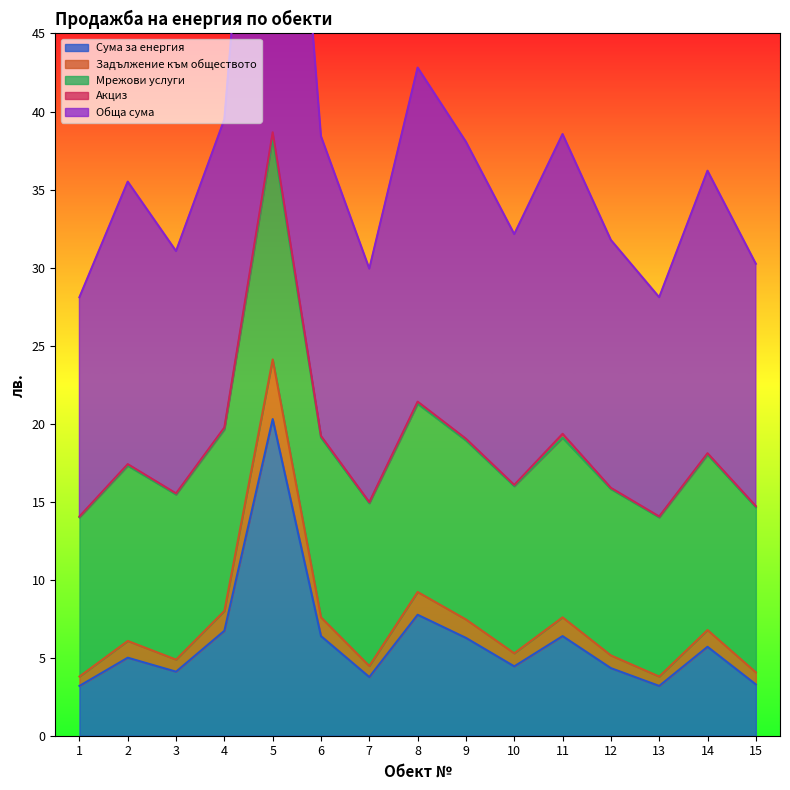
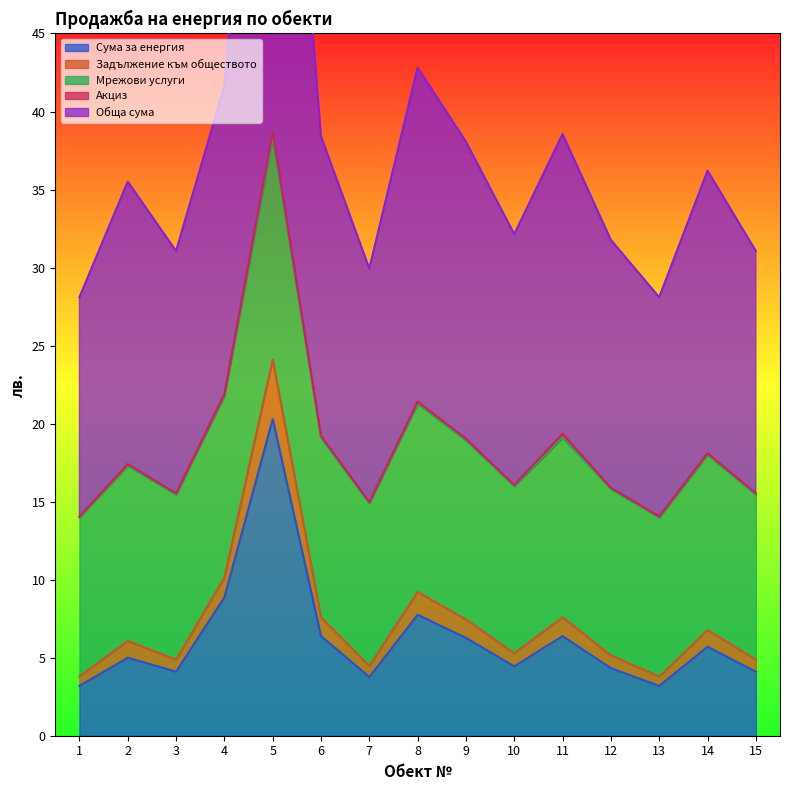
Сума за енергия, 4: 6.7 -> 8.9
Сума за енергия, 15: 3.3 -> 4.1
